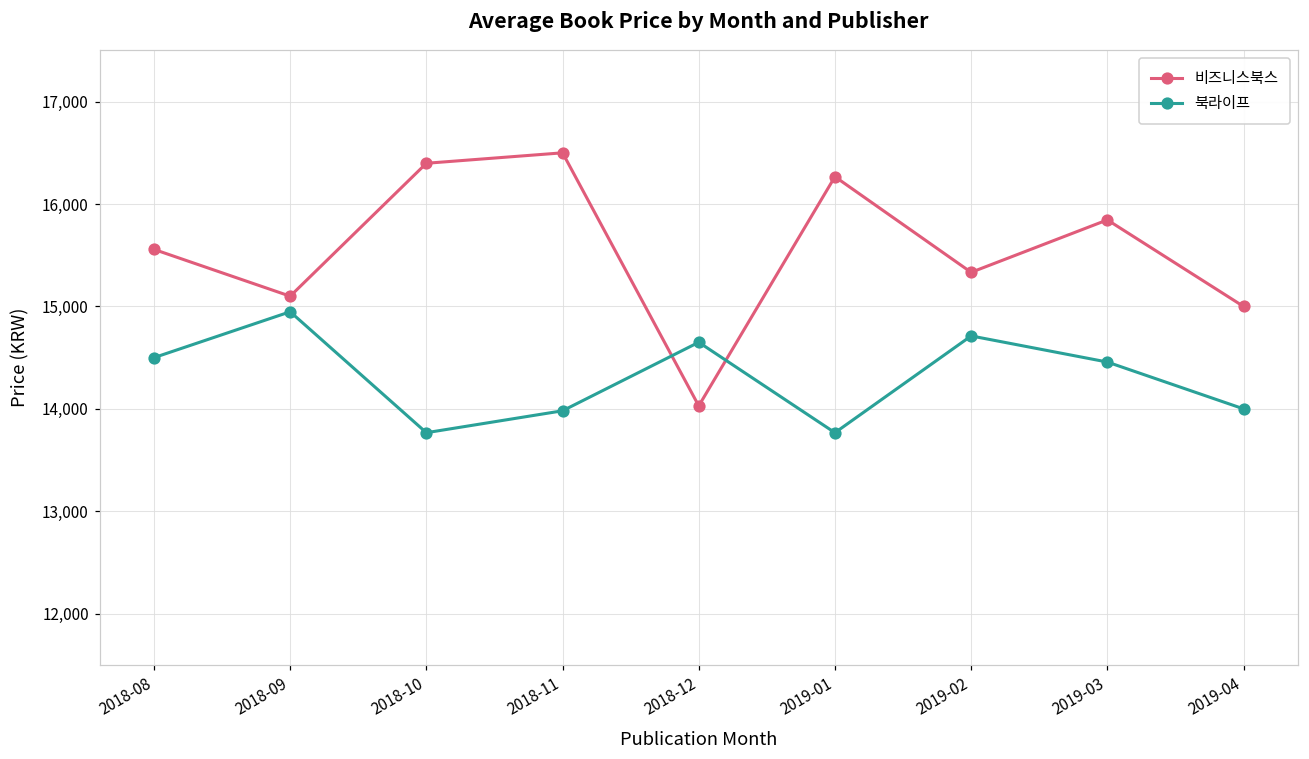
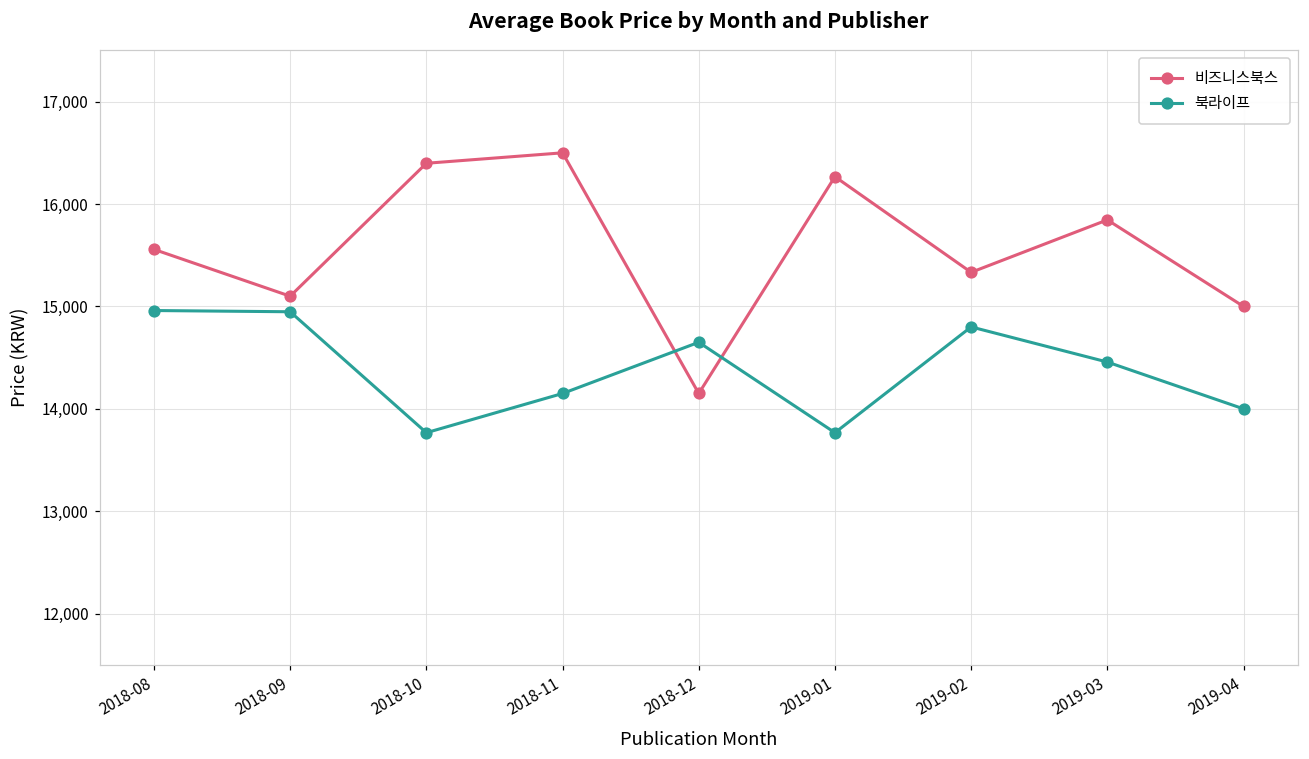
북라이프, 2018-08: 14,500 -> 15,000
북라이프, 2018-11: 14,000 -> 14,200
비즈니스북스, 2018-12: 14,000 -> 14,200
북라이프, 2019-02: 14,700 -> 14,800
